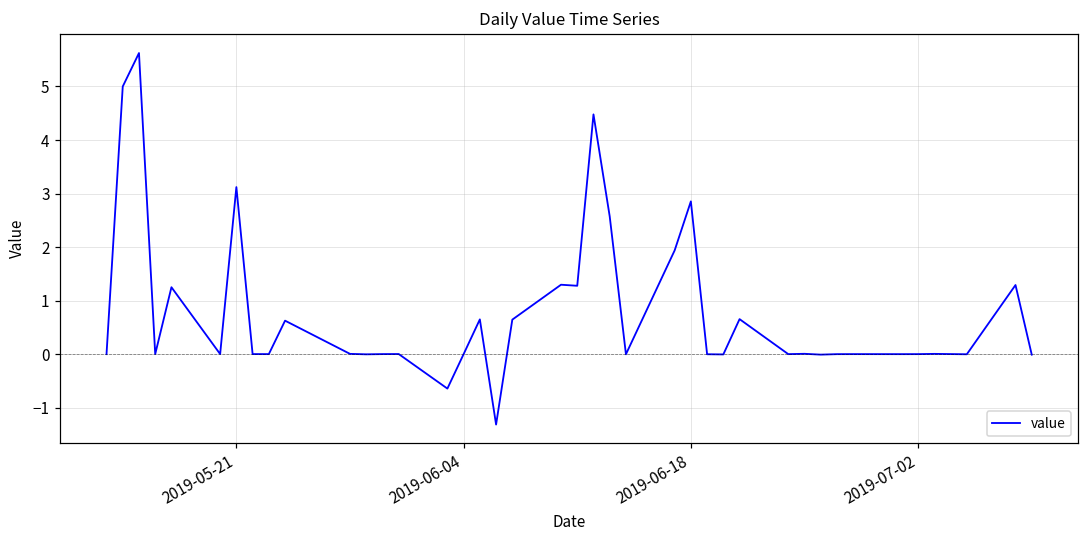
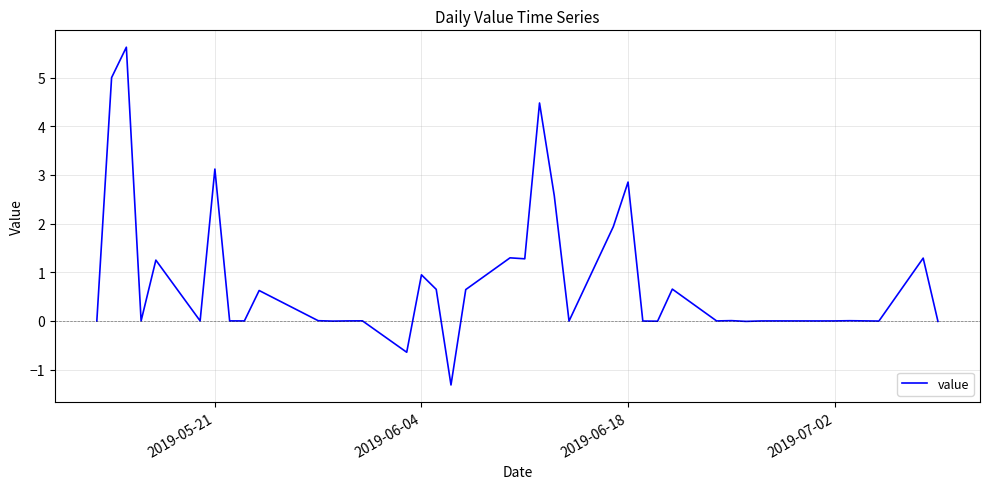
2019-06-04: 0.0 -> 0.9
